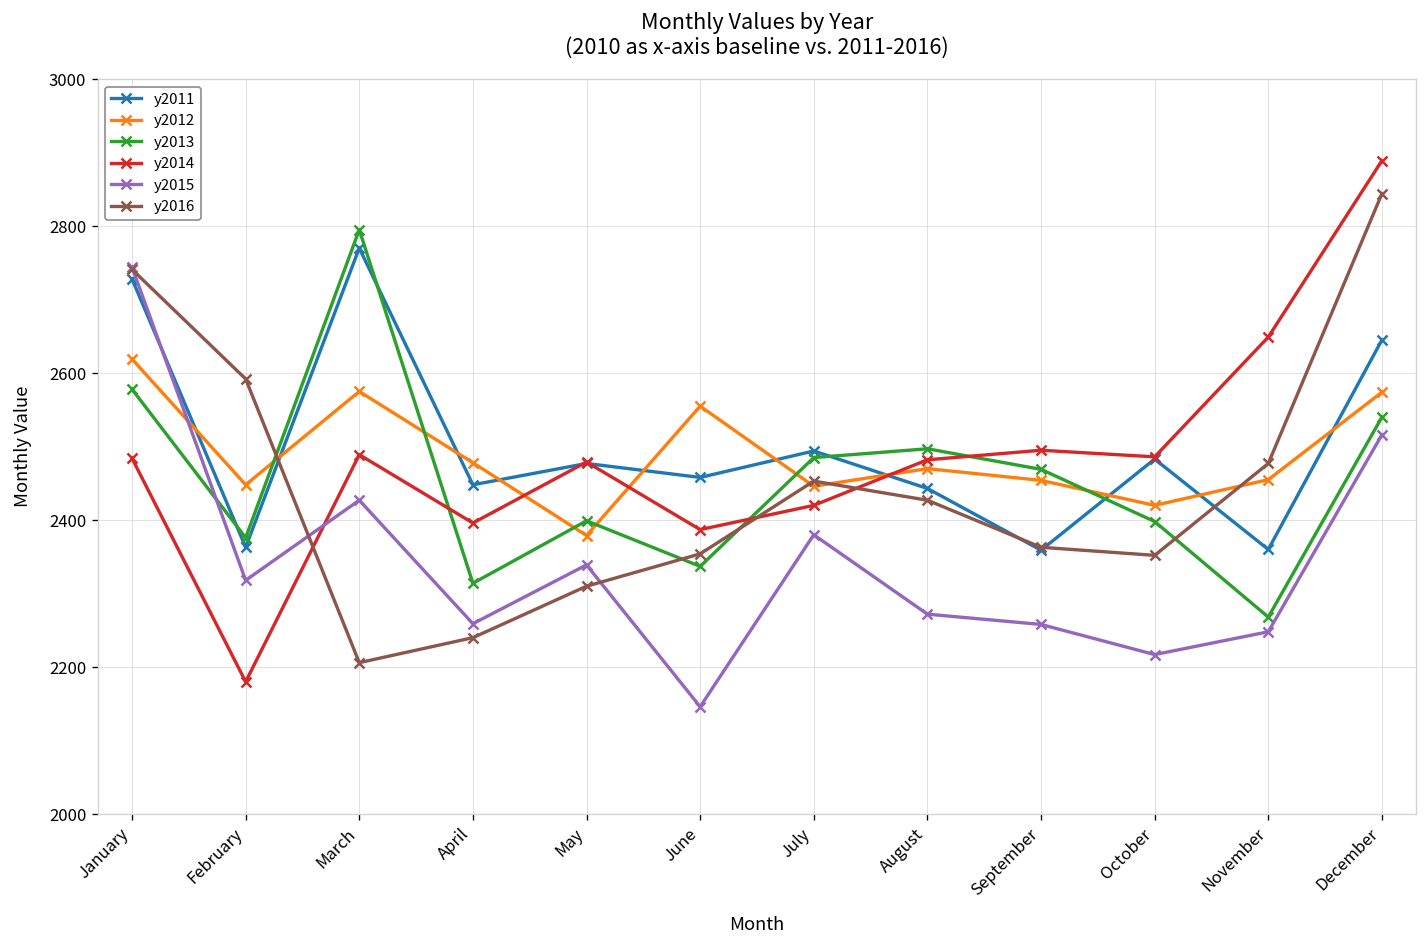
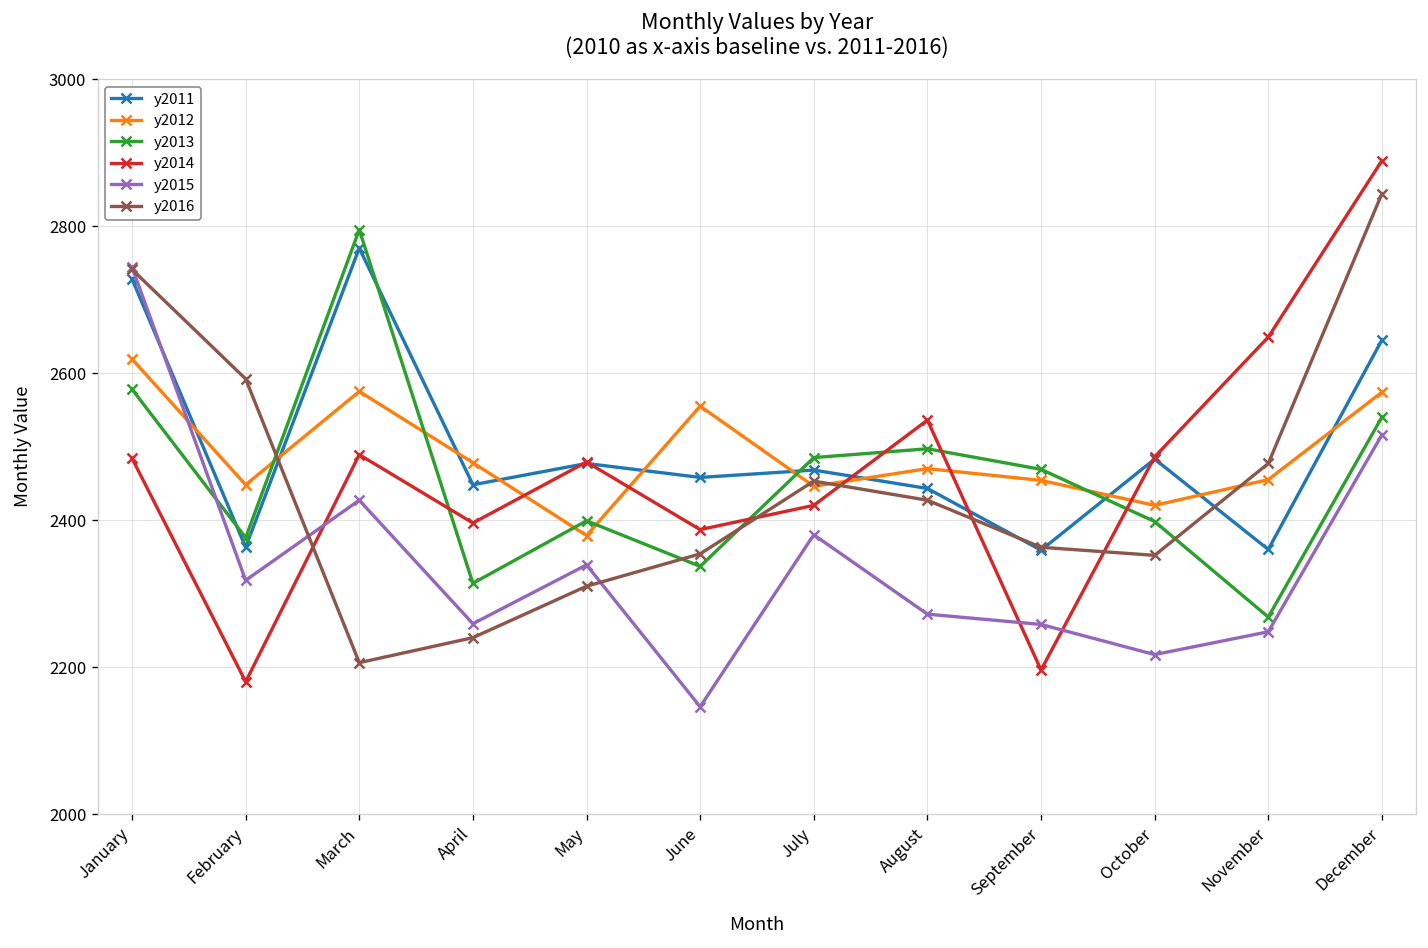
y2011, July: 2490 -> 2470
y2014, August: 2480 -> 2540
y2014, September: 2500 -> 2200
